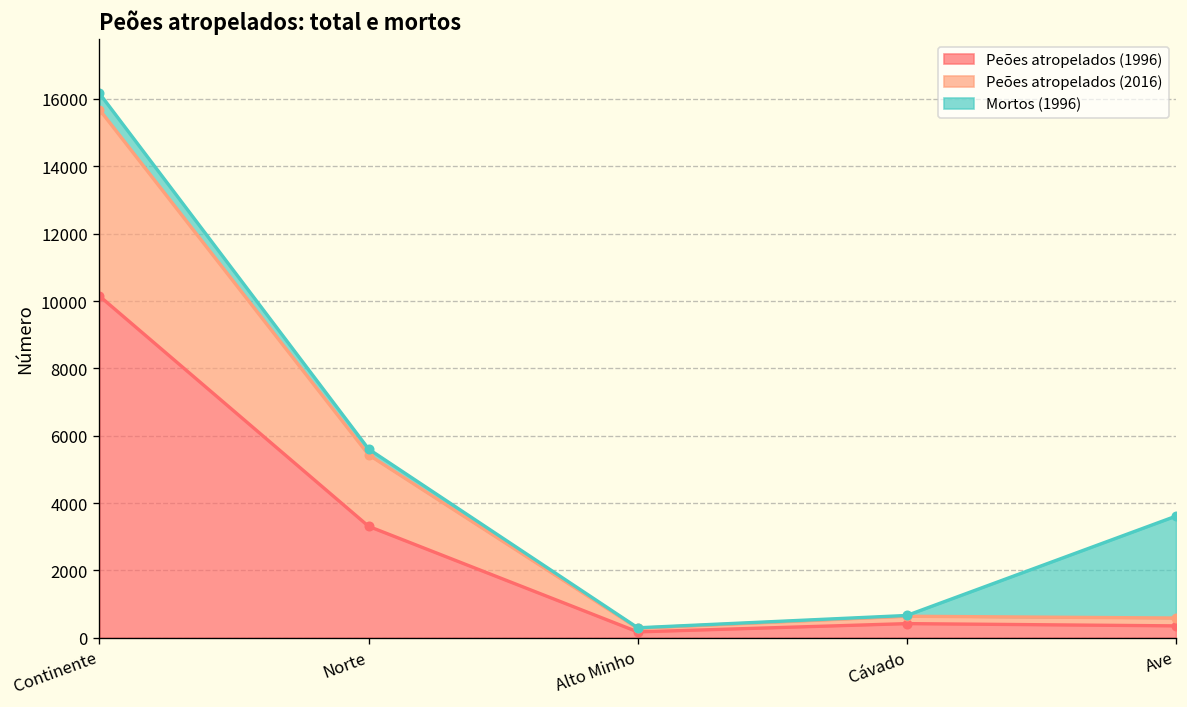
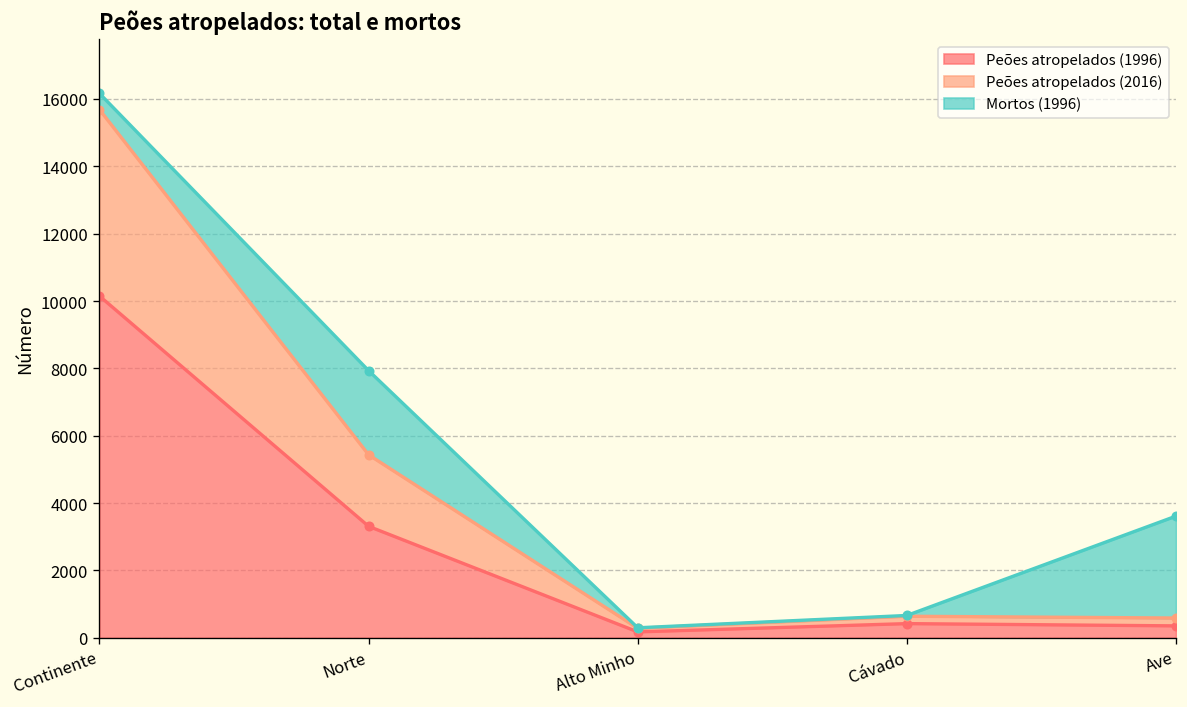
Mortos (1996), Norte: 200 -> 2500
